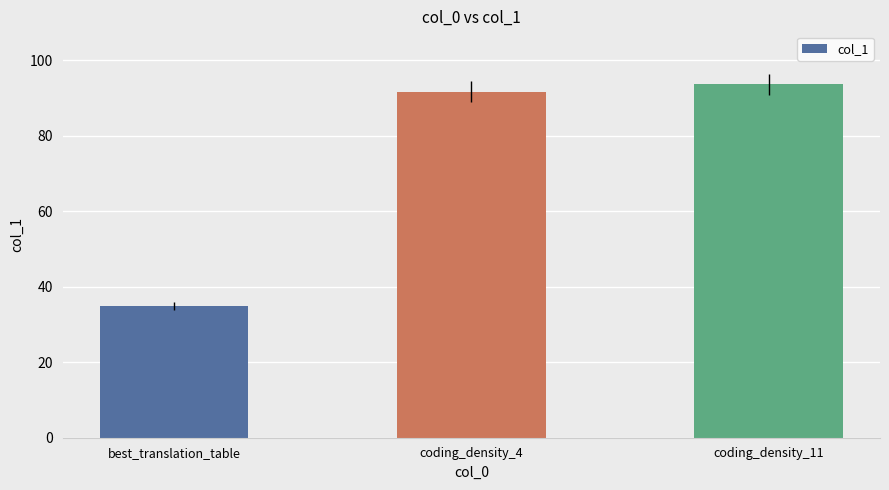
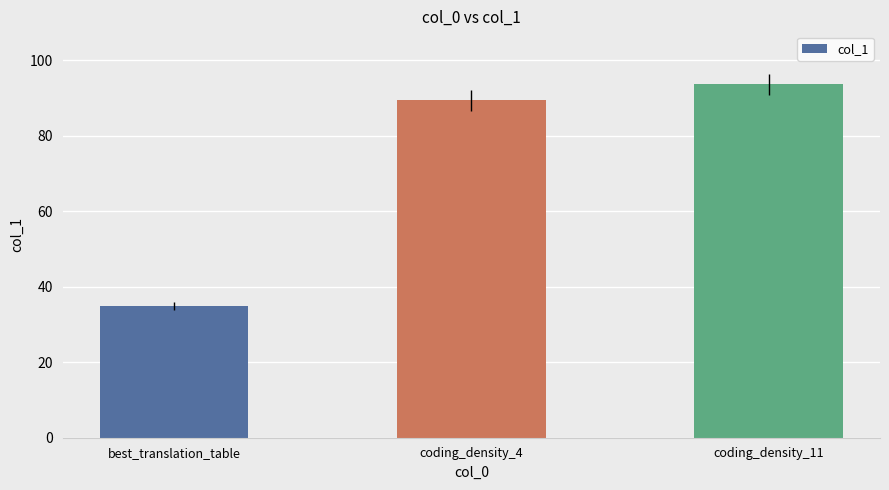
coding_density_4: 92 -> 89
